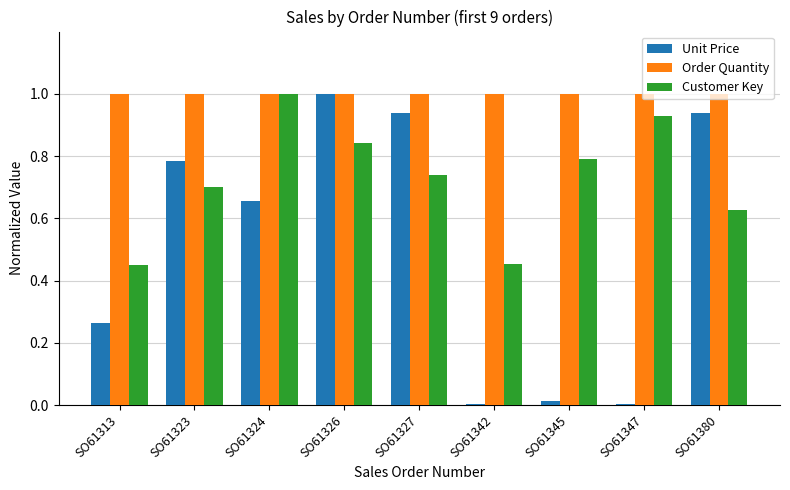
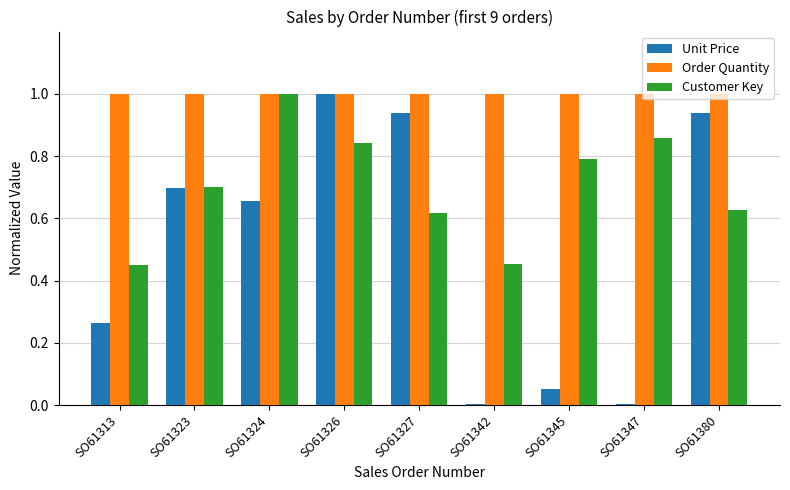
Unit Price, SO61323: 0.78 -> 0.70
Customer Key, SO61327: 0.74 -> 0.62
Unit Price, SO61345: 0.01 -> 0.05
Customer Key, SO61347: 0.93 -> 0.86
